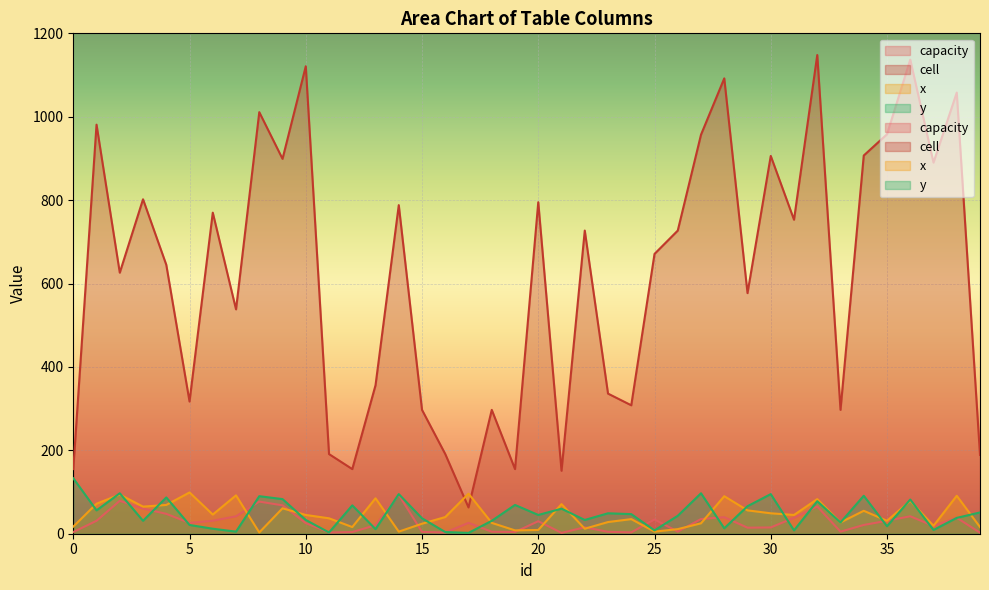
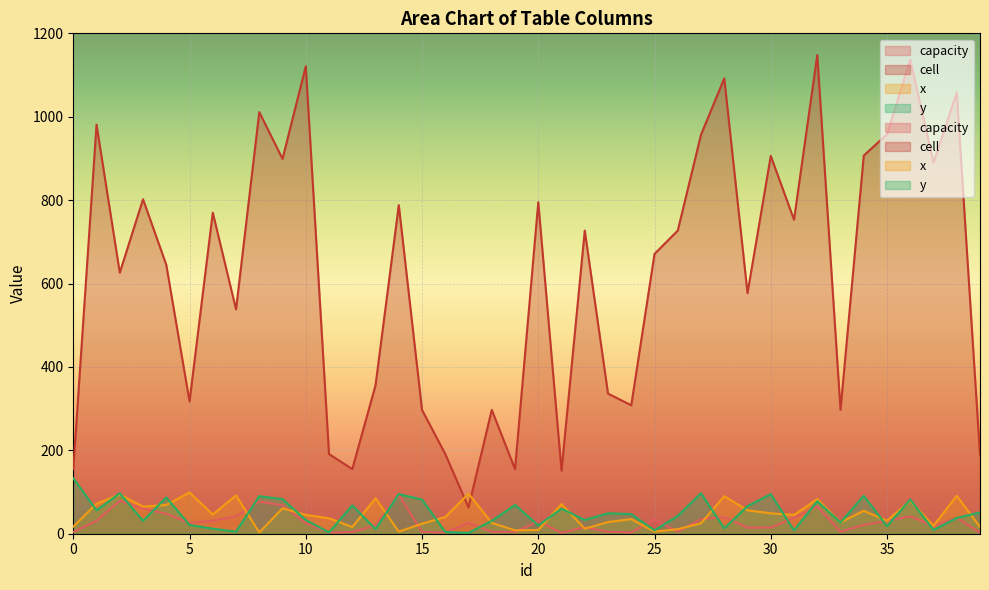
y, 15: 40 -> 80
y, 20: 50 -> 20
